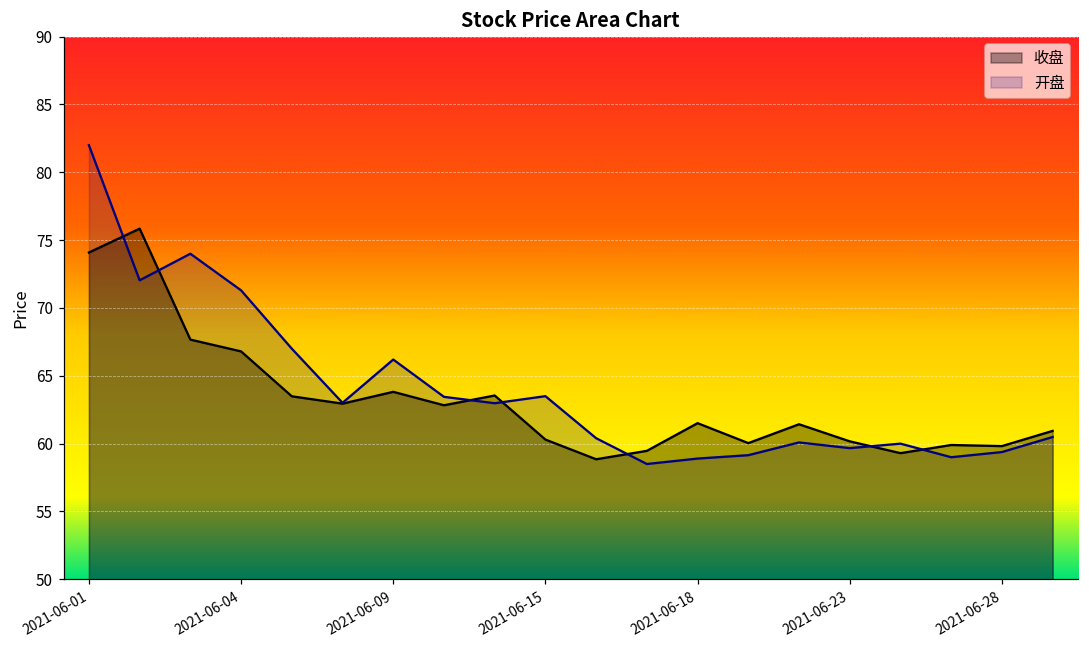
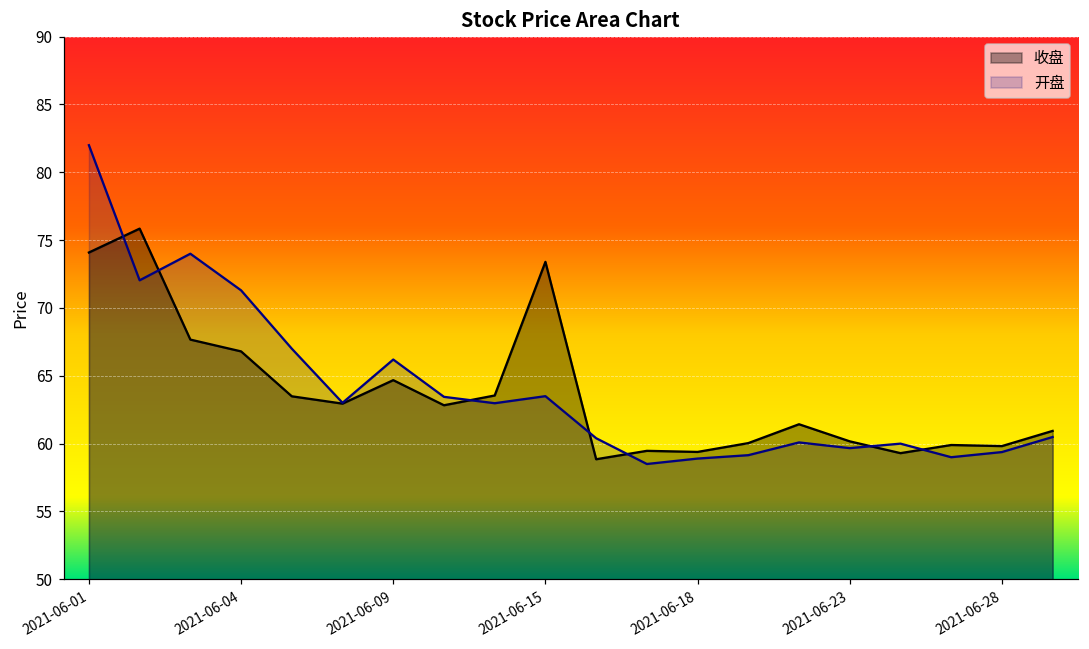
收盘, 2021-06-09: 63.8 -> 64.7
收盘, 2021-06-15: 60.3 -> 73.4
收盘, 2021-06-18: 61.5 -> 59.4
